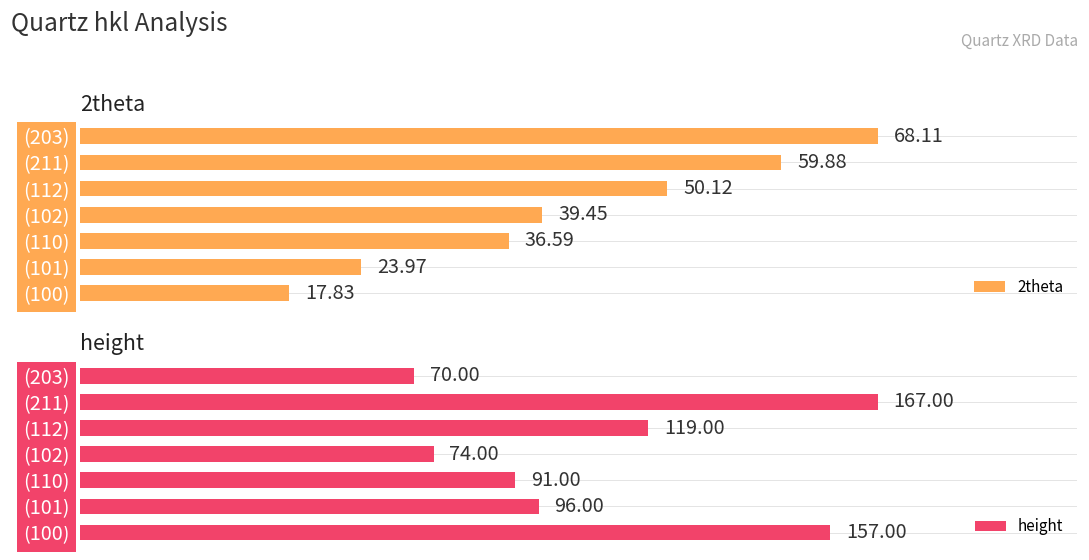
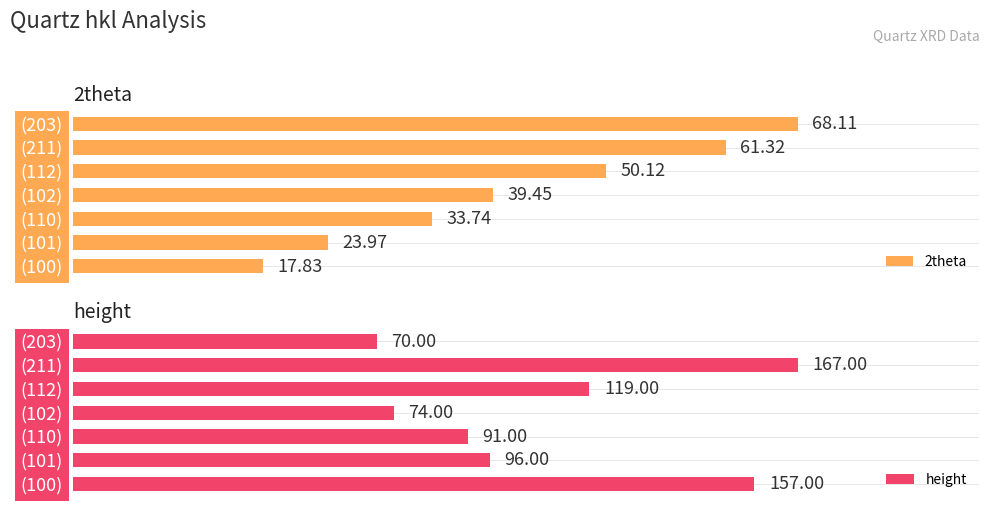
2theta, (211): 59.88 -> 61.32
2theta, (110): 36.59 -> 33.74
